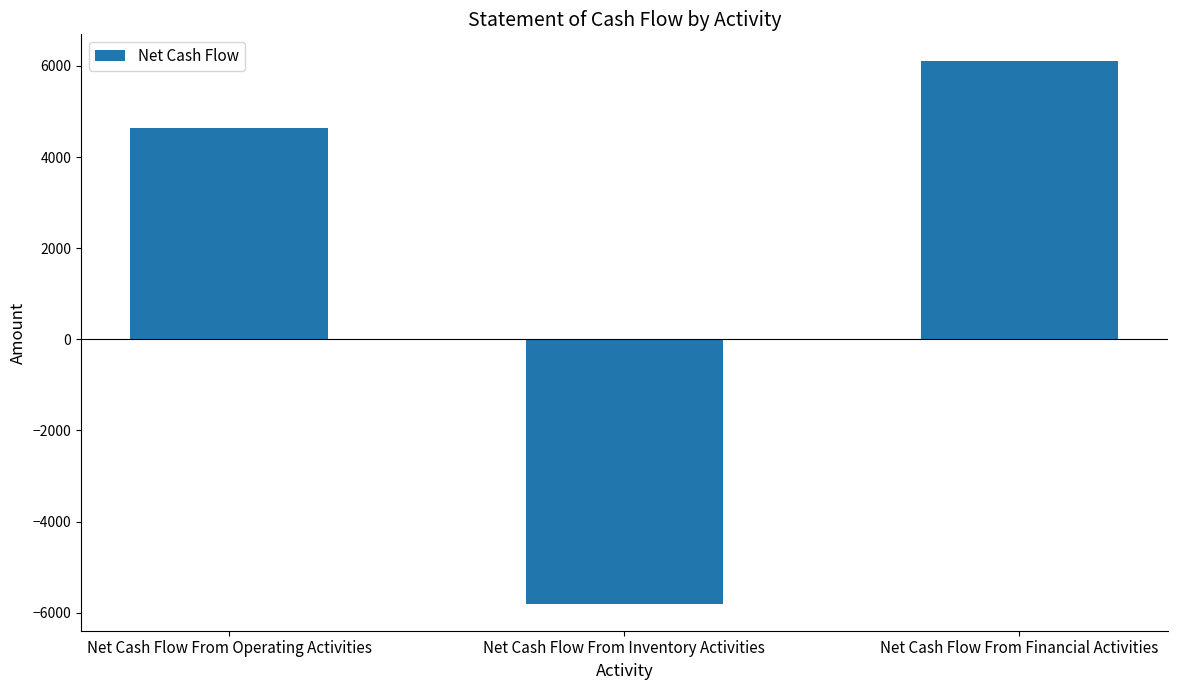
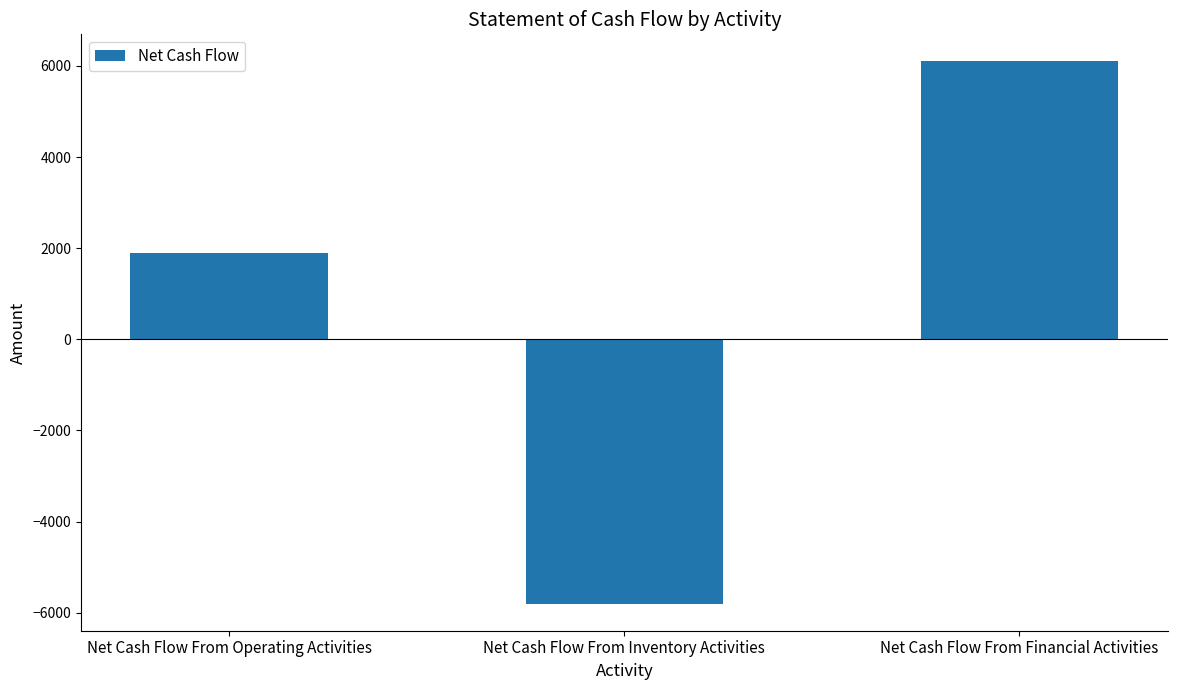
Net Cash Flow From Operating Activities: 4600 -> 1900
